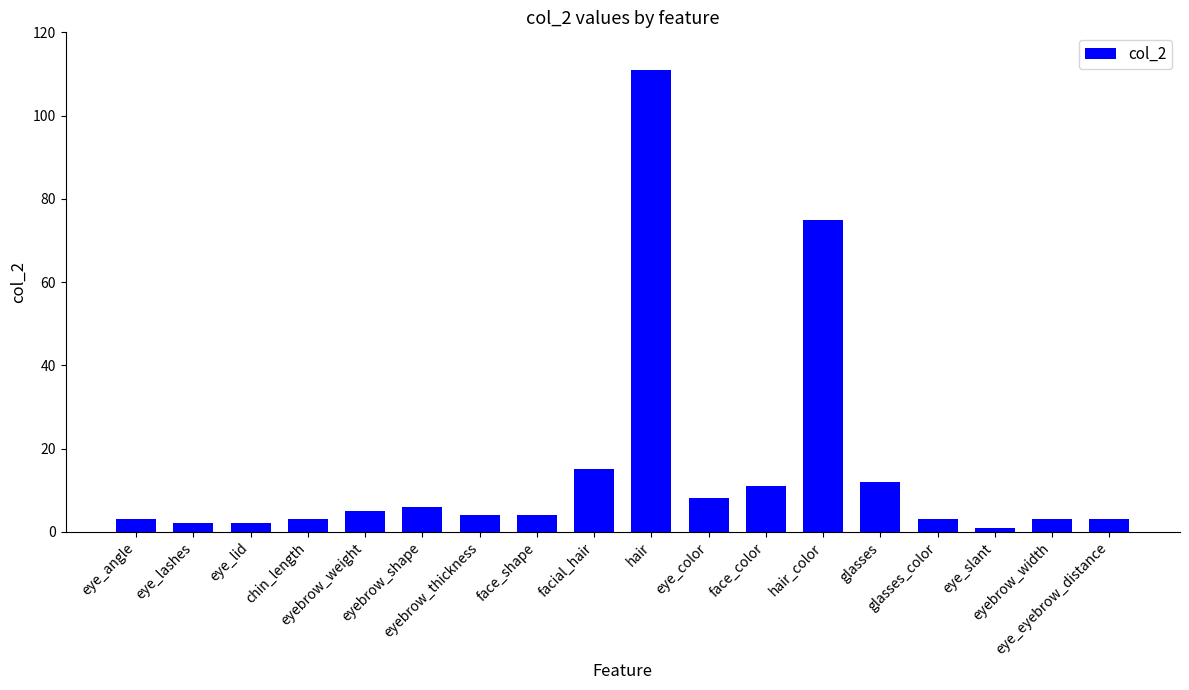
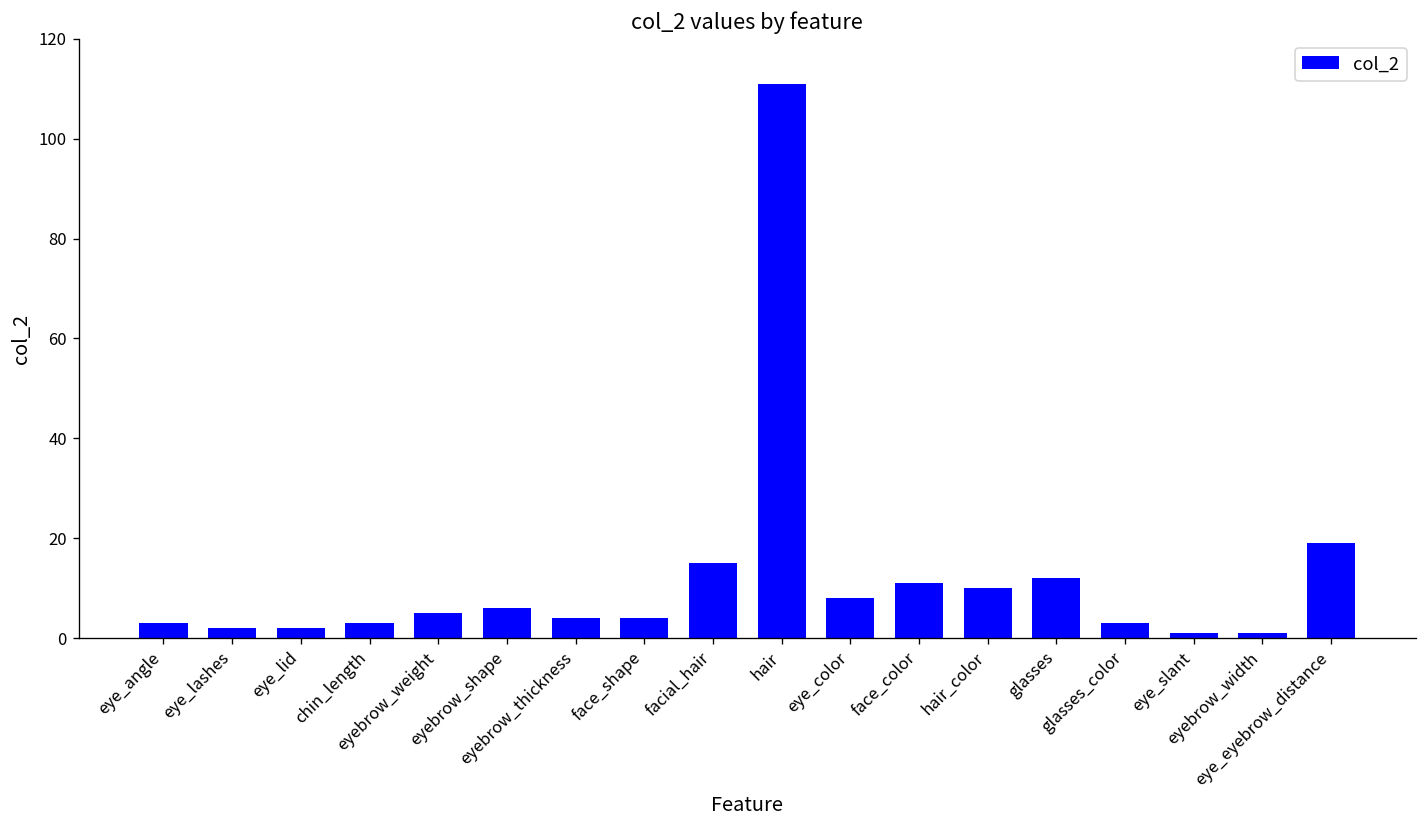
hair_color: 75 -> 10
eyebrow_width: 3 -> 1
eye_eyebrow_distance: 3 -> 19
